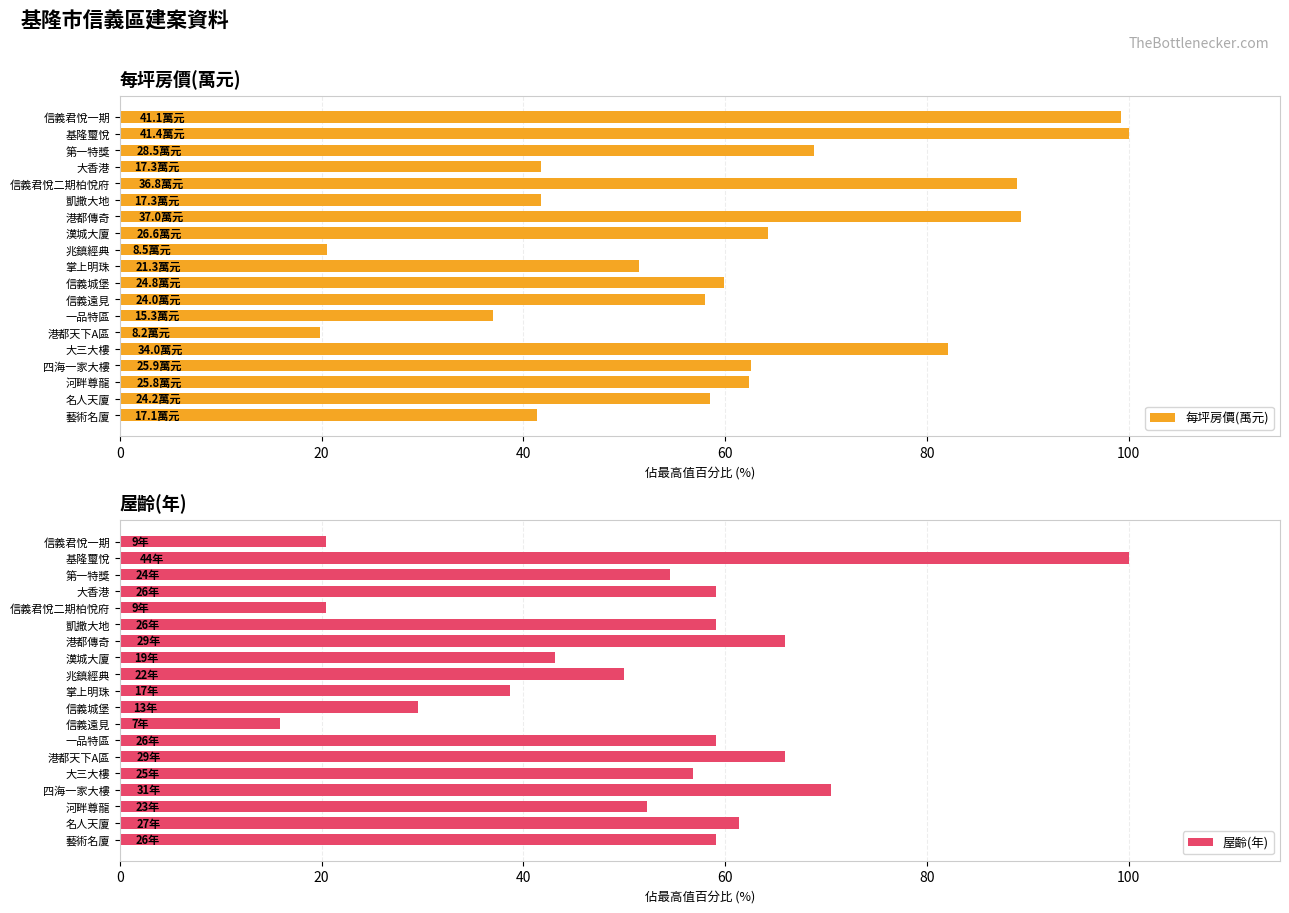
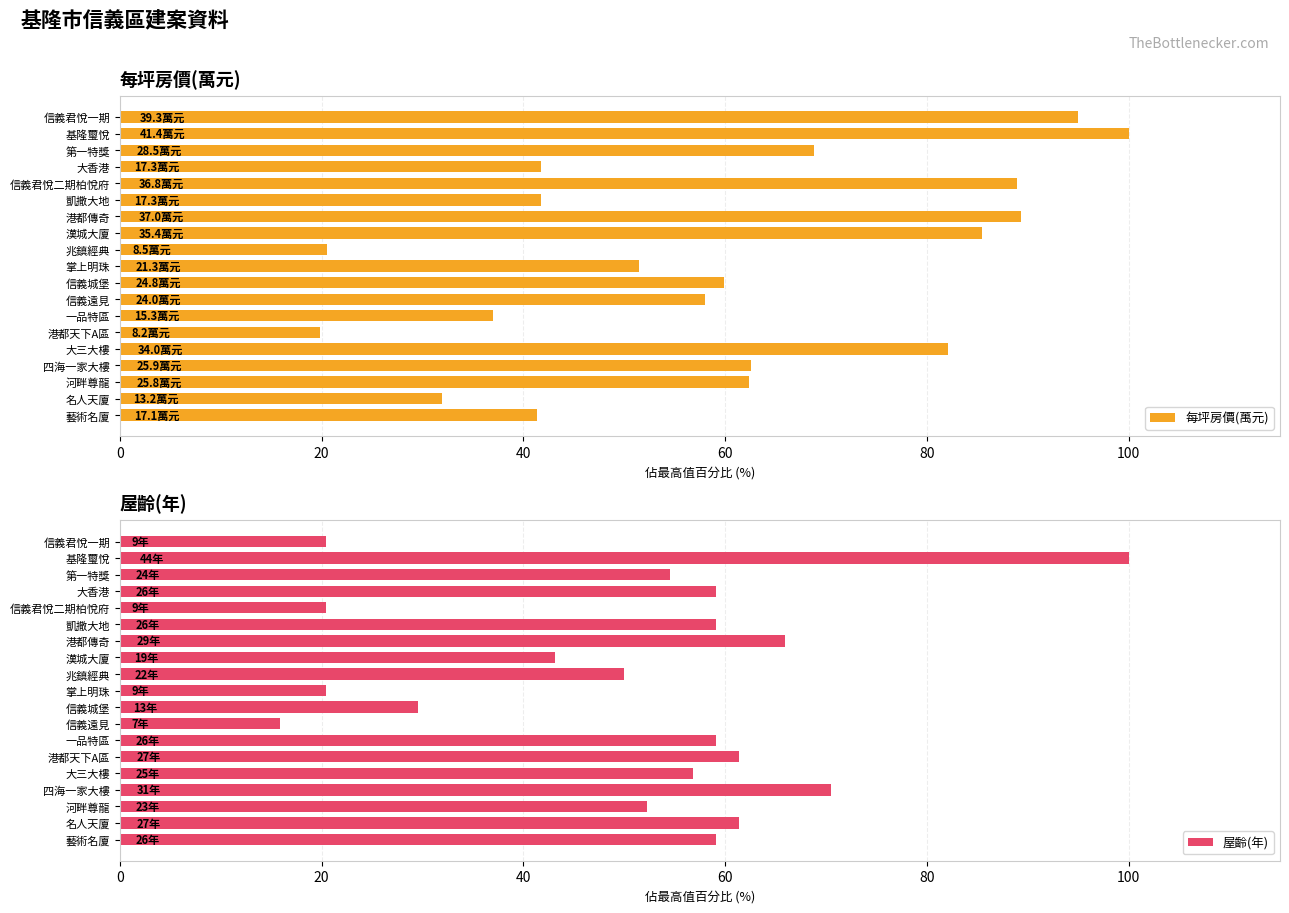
每坪房價(萬元), 信義君悅一期: 41.1 -> 39.3
每坪房價(萬元), 漢城大廈: 26.6 -> 35.4
每坪房價(萬元), 名人天廈: 24.2 -> 13.2
屋齡(年), 掌上明珠: 17年 -> 9年
屋齡(年), 港都天下A區: 29年 -> 27年
